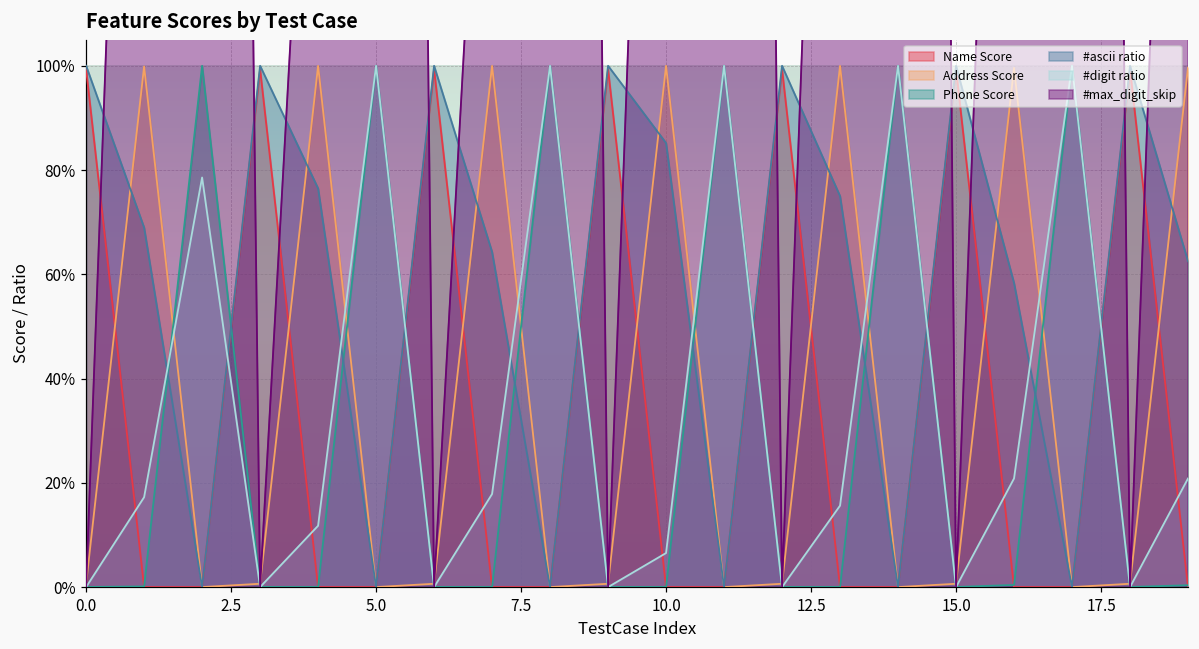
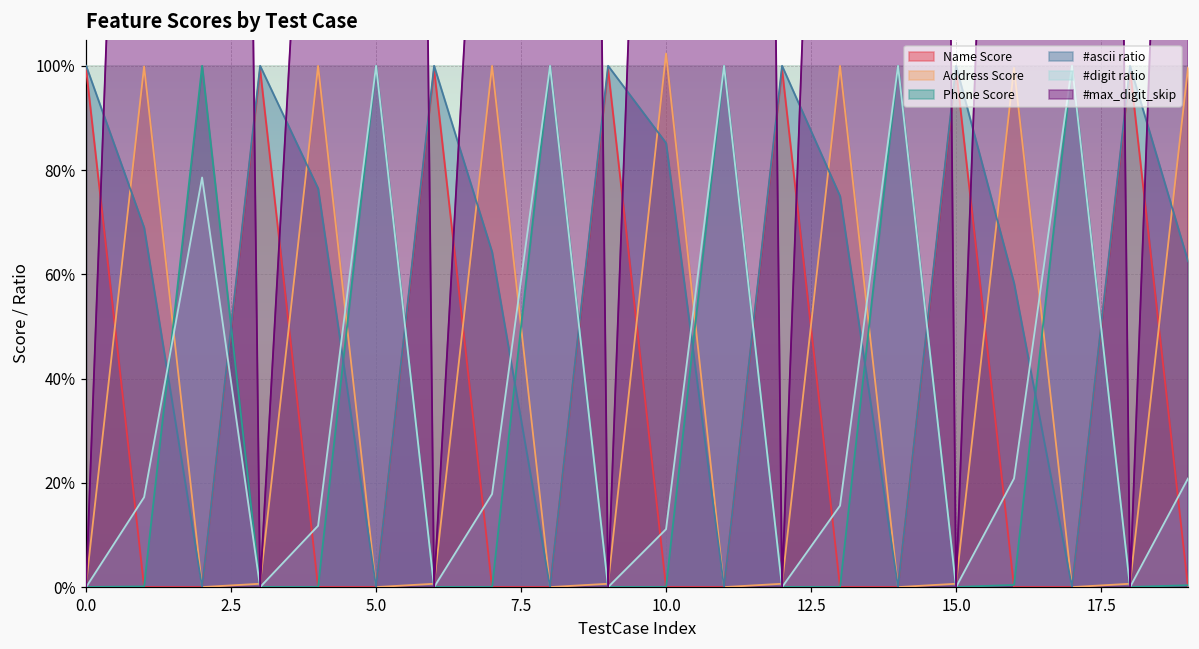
Address Score, 10.0: 100% -> 102%
#digit ratio, 10.0: 7% -> 11%
